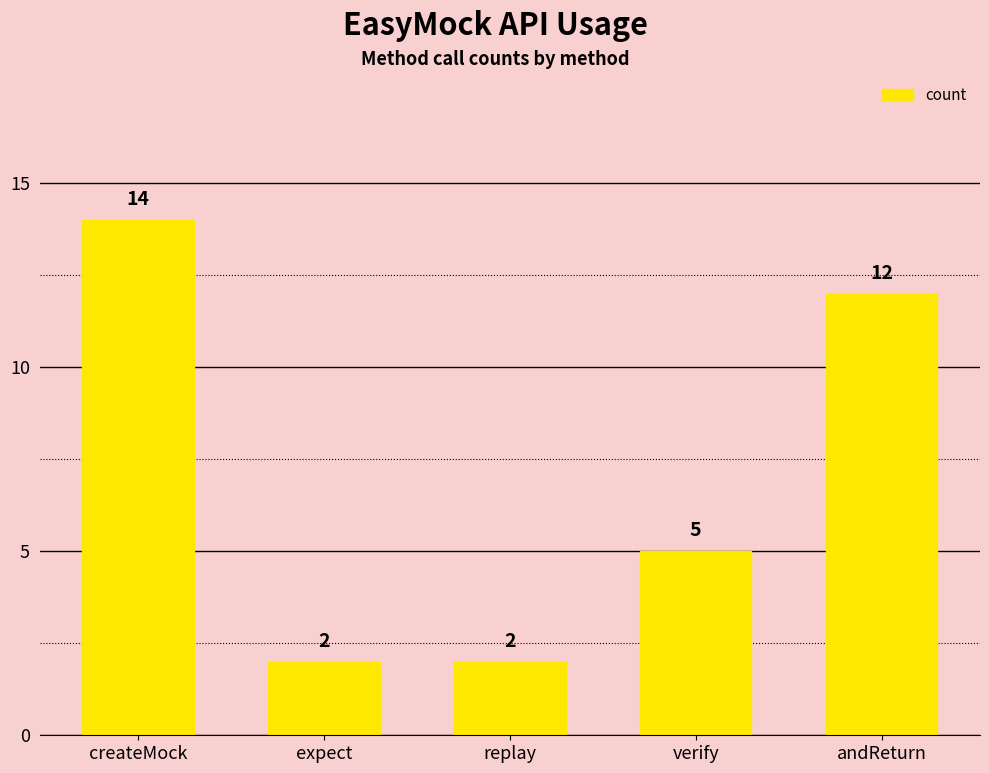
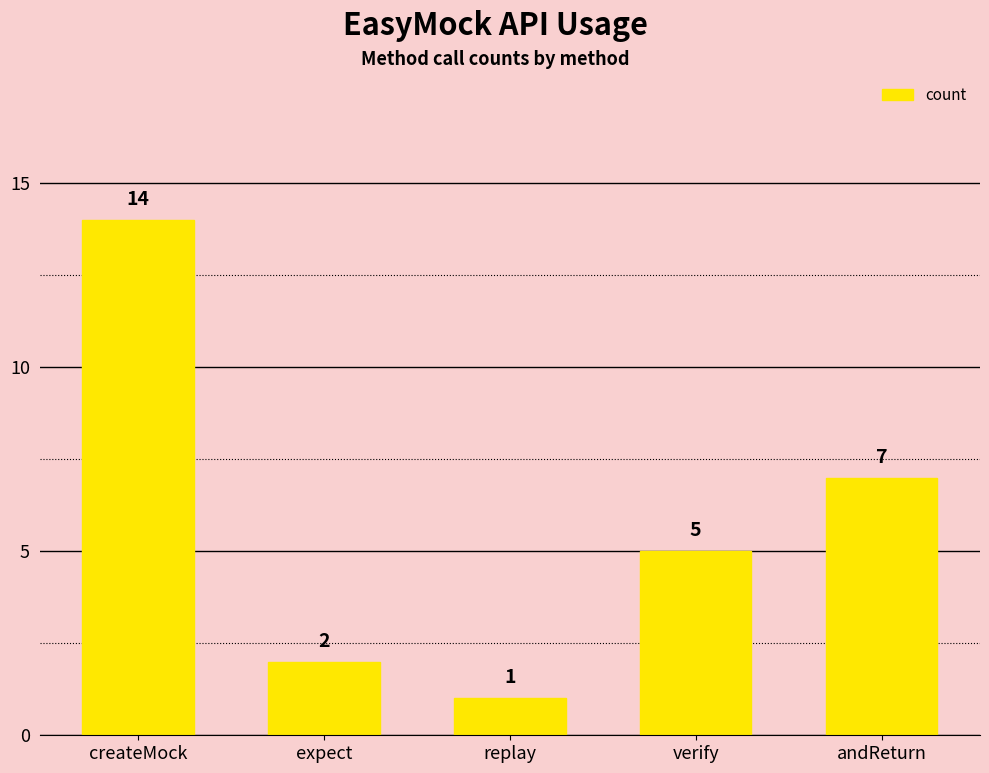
replay: 2 -> 1
andReturn: 12 -> 7
